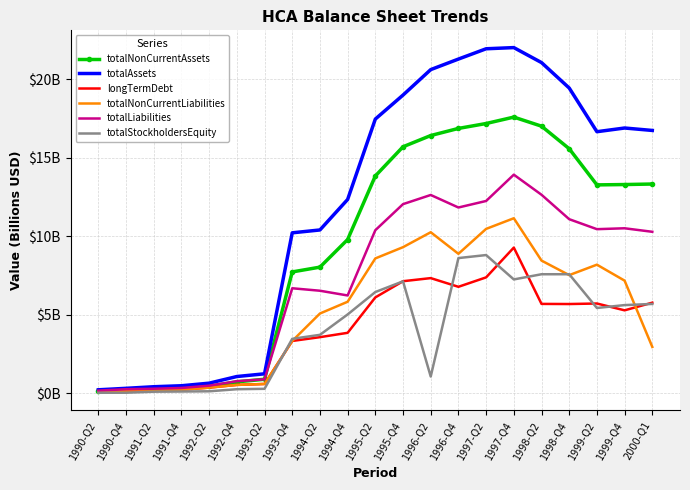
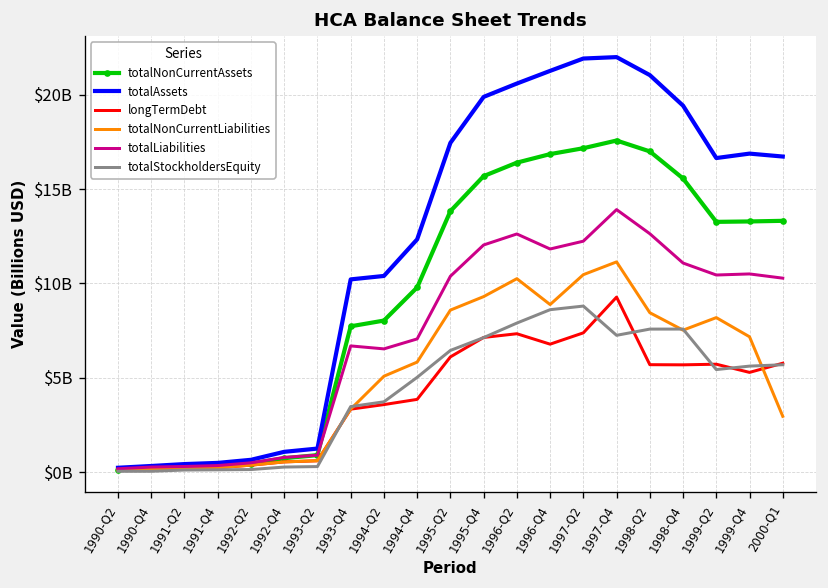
totalLiabilities, 1994-Q4: $6200000000 -> $7100000000
totalAssets, 1995-Q4: $19000000000 -> $19900000000
totalStockholdersEquity, 1996-Q2: $1100000000 -> $7900000000
